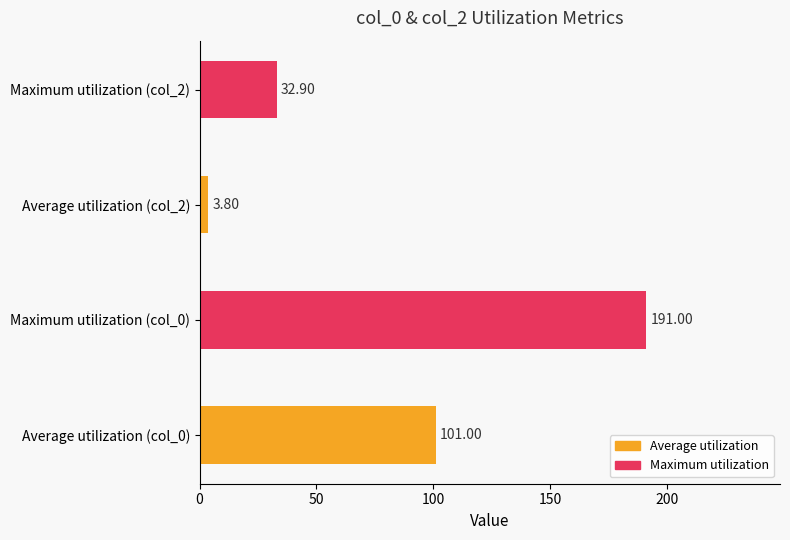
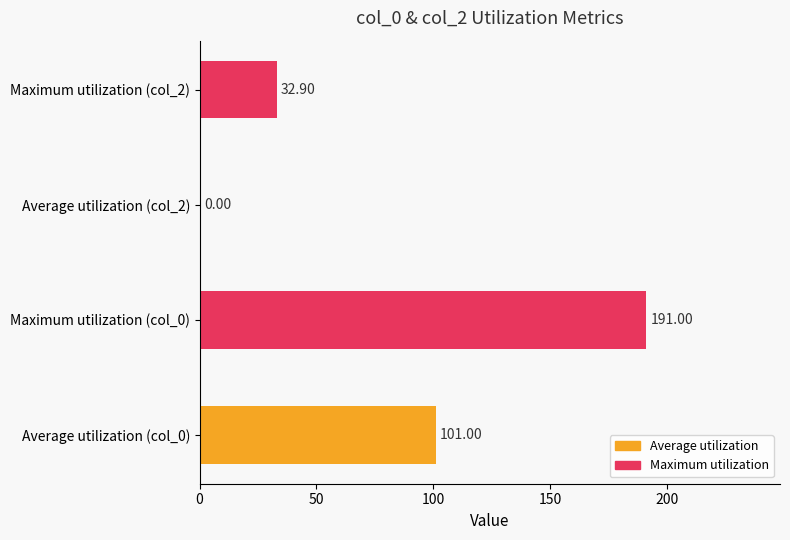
Average utilization (col_2): 3.80 -> 0.00
